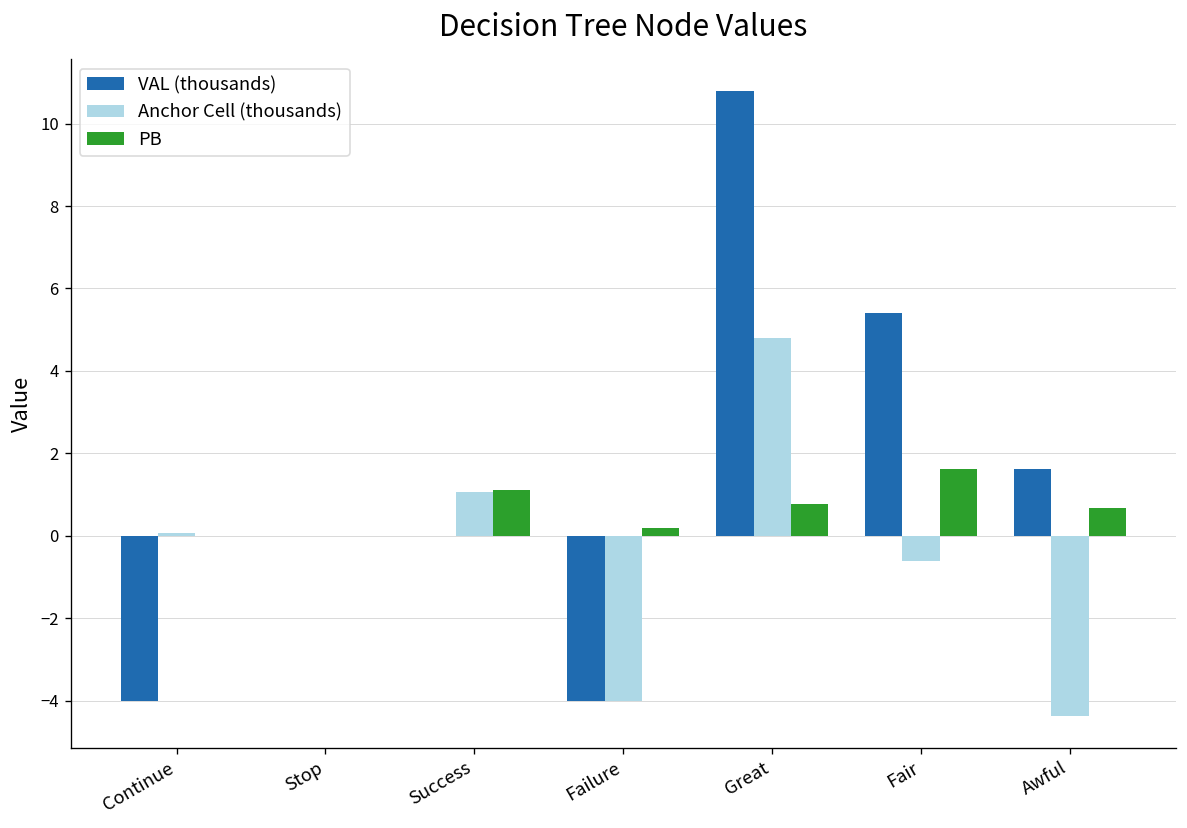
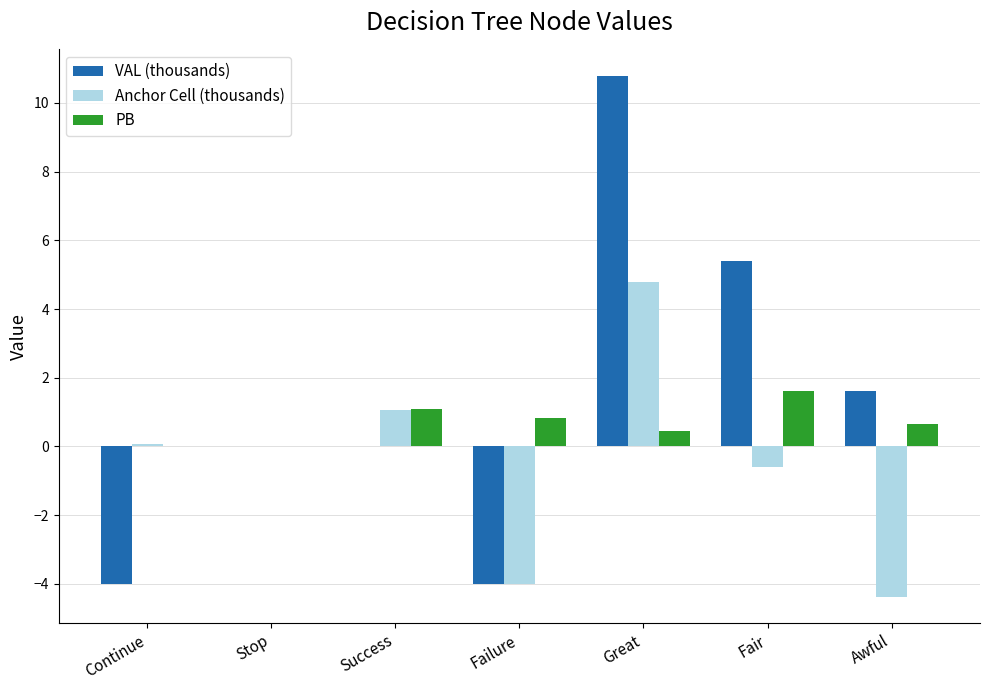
PB, Failure: 0.2 -> 0.8
PB, Great: 0.8 -> 0.5
